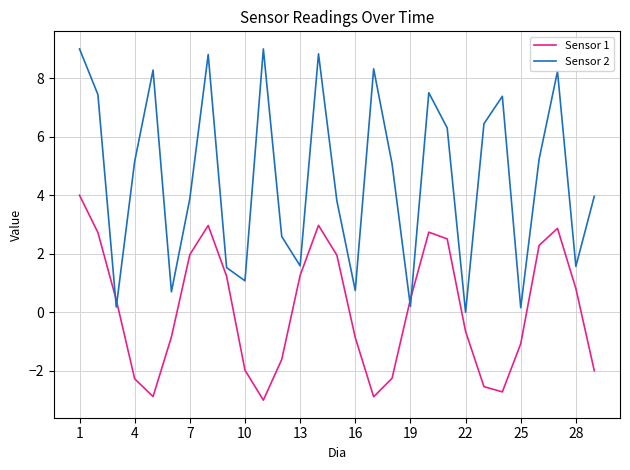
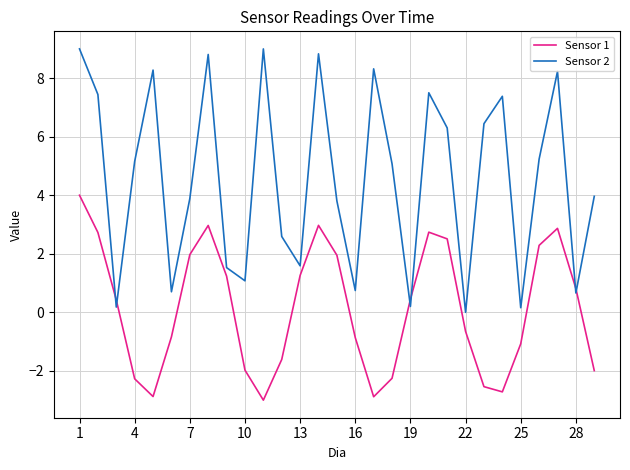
Sensor 2, 28: 1.6 -> 0.7
